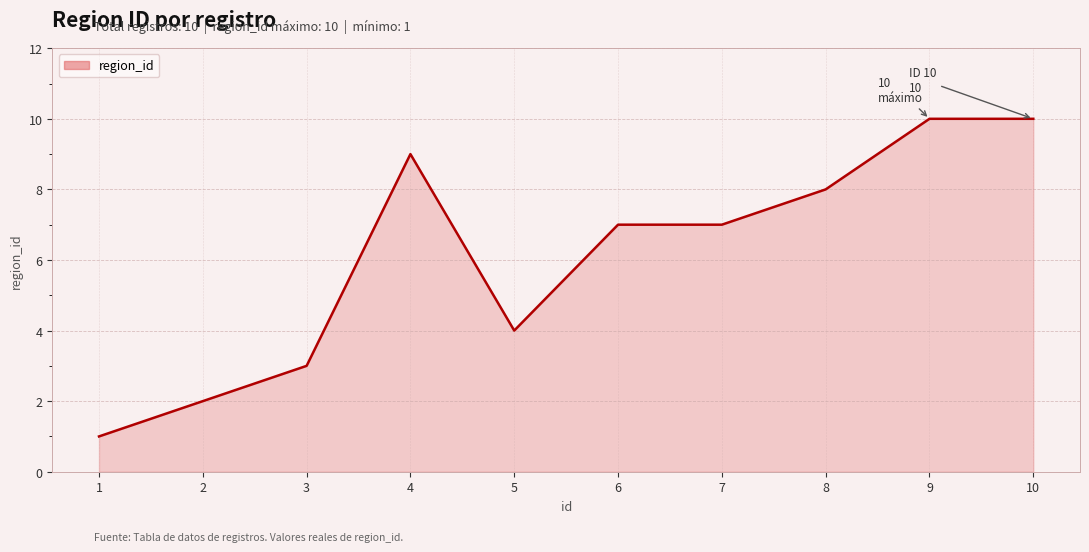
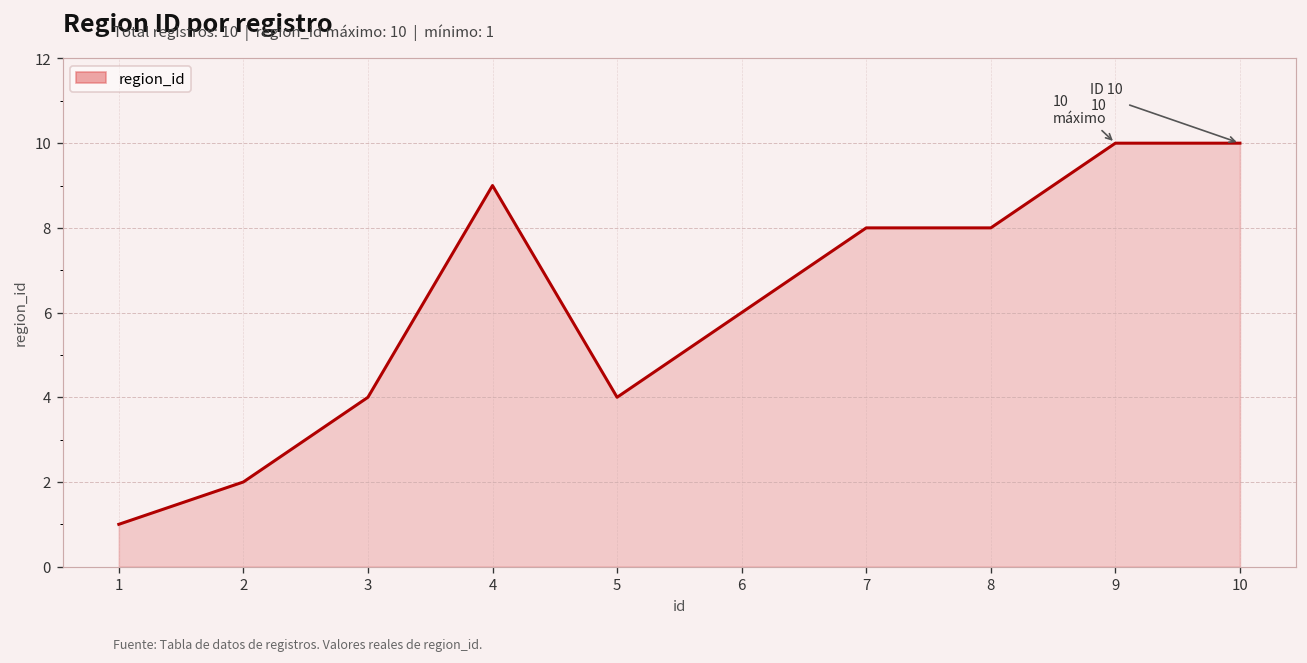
3: 3 -> 4
6: 7 -> 6
7: 7 -> 8
